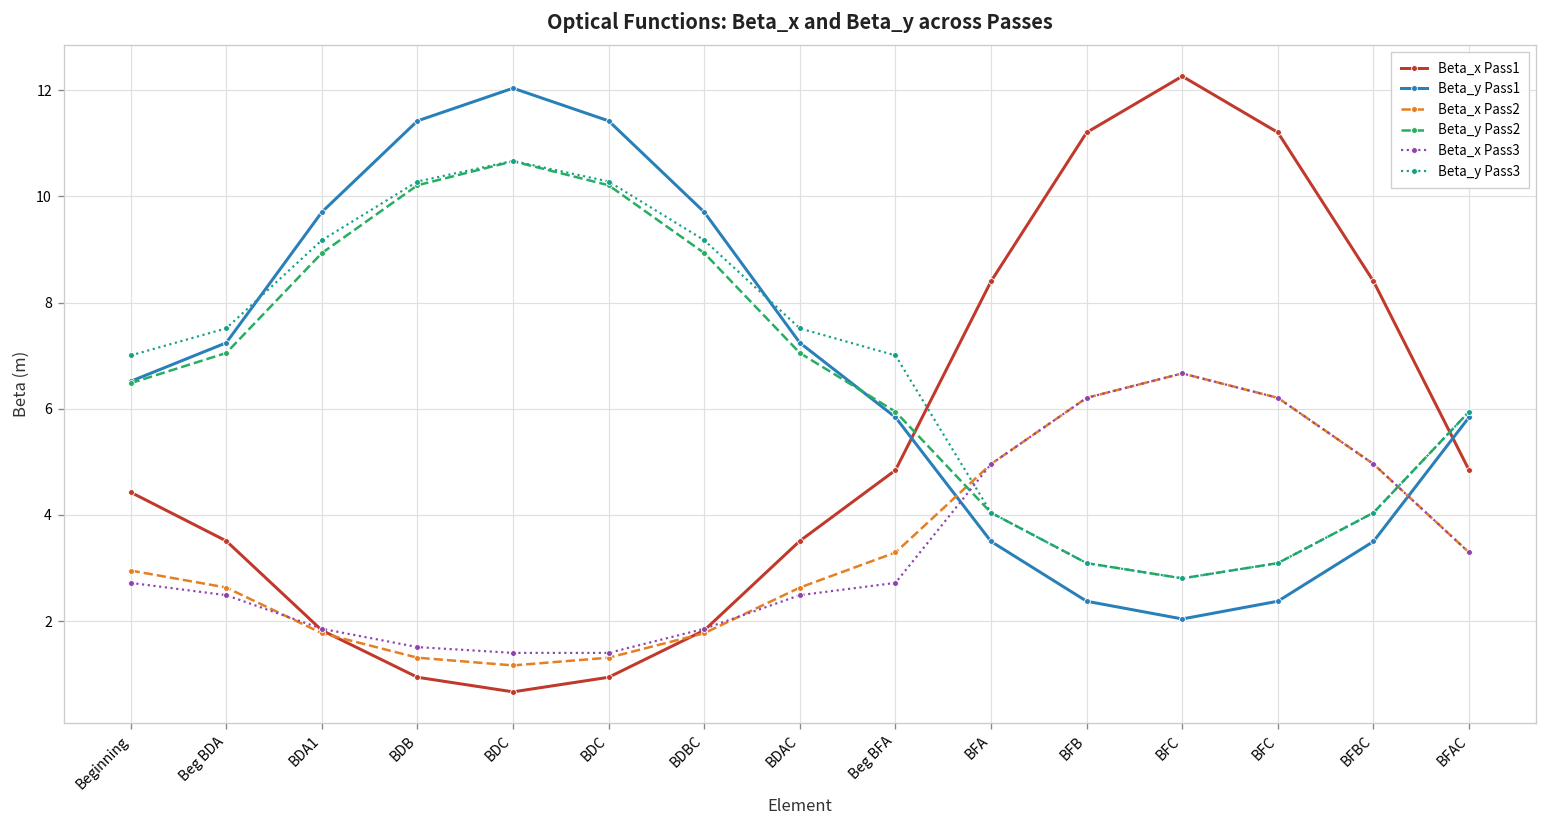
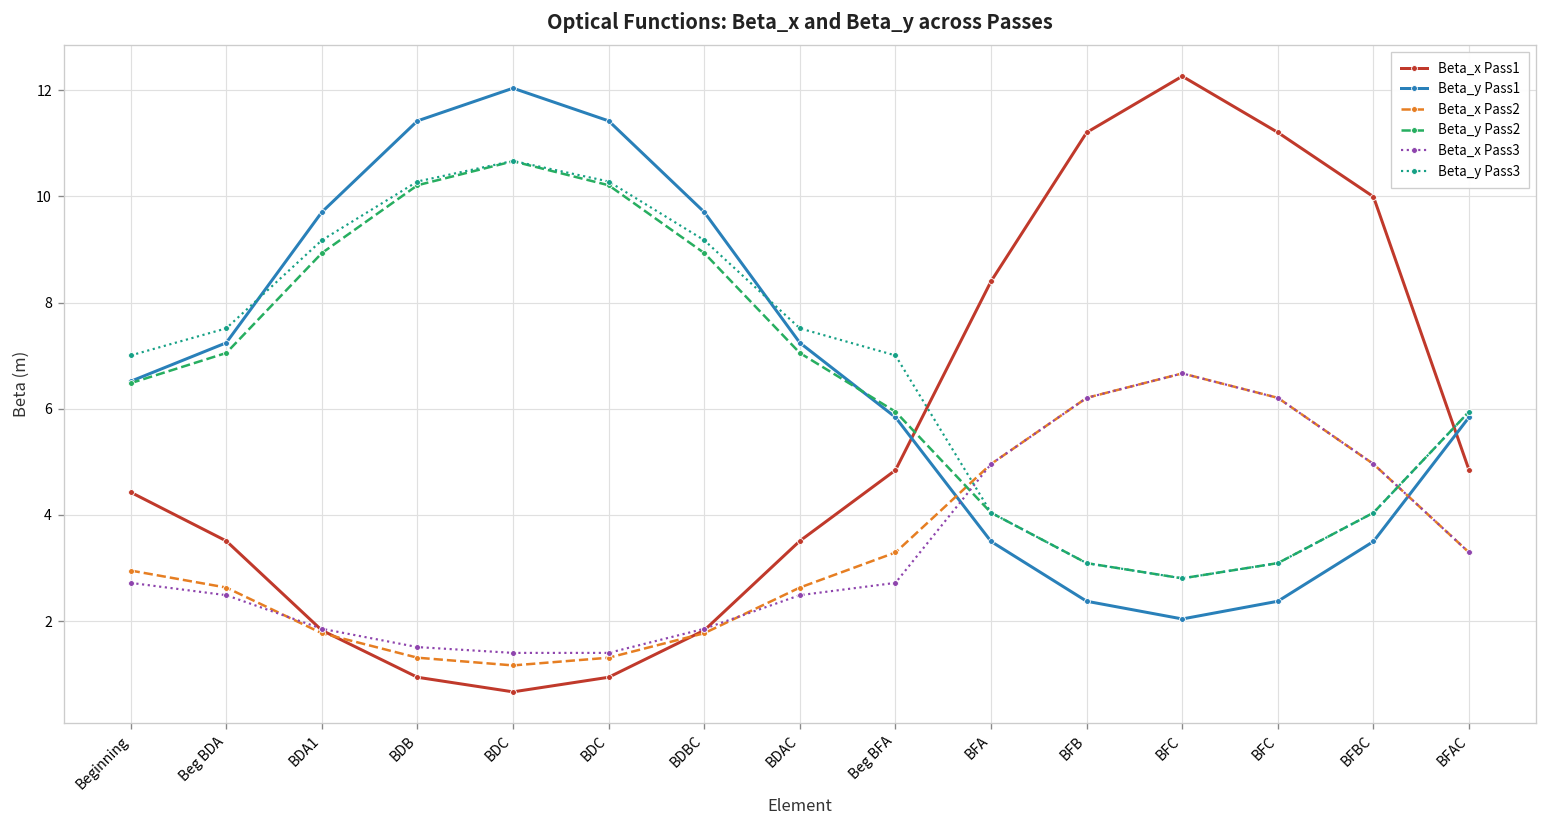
Beta_x Pass1, BFBC: 8.4 -> 10.0
